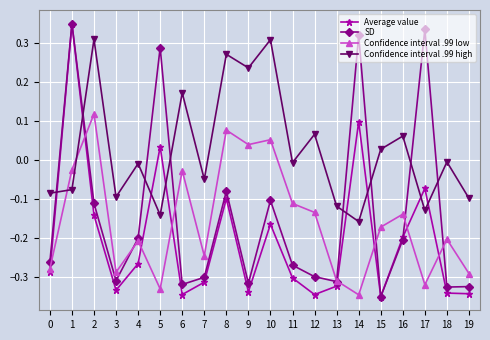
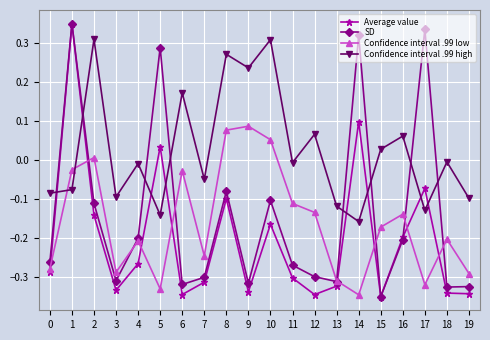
Confidence interval .99 low, 2: 0.12 -> 0.01
Confidence interval .99 low, 9: 0.04 -> 0.09
